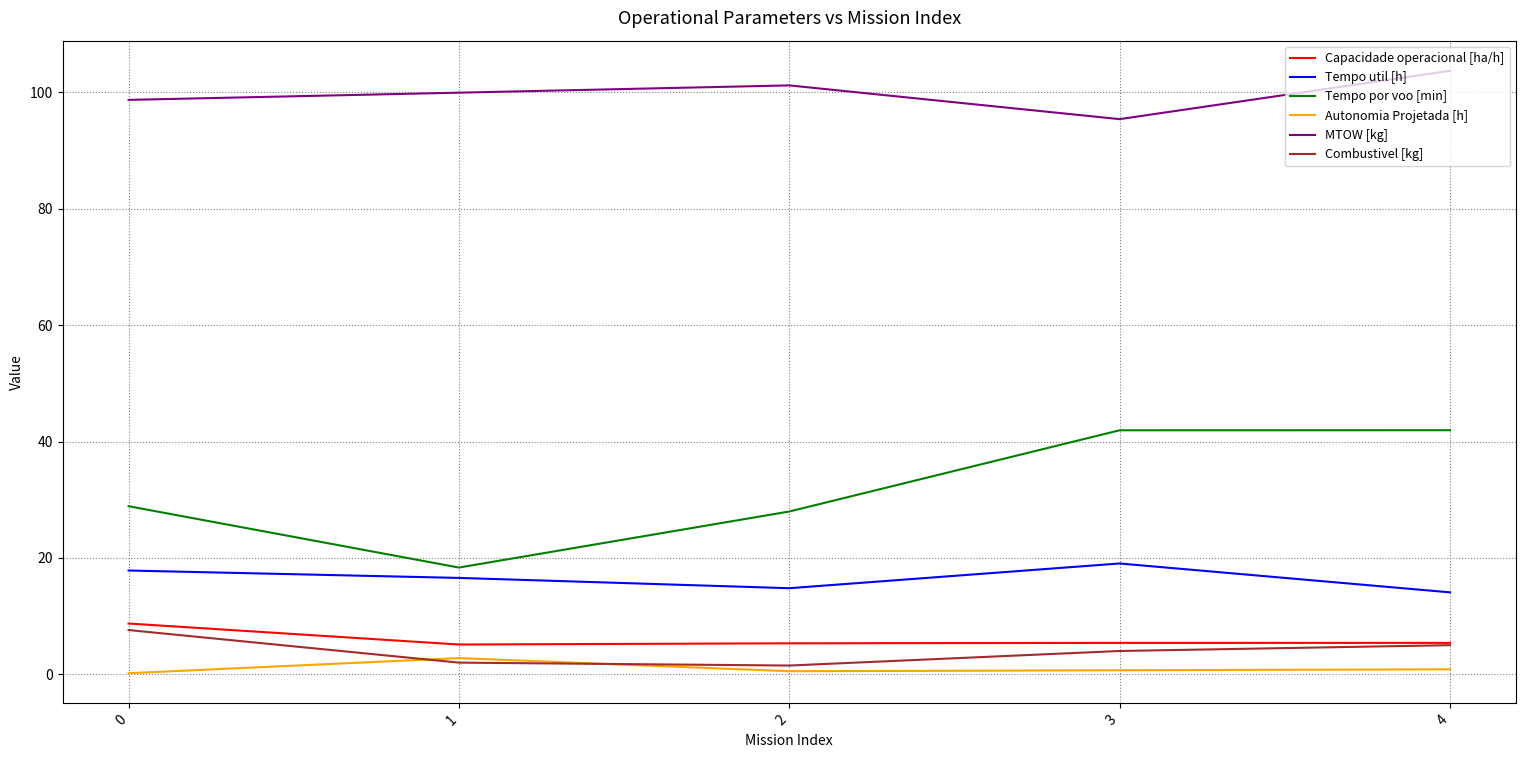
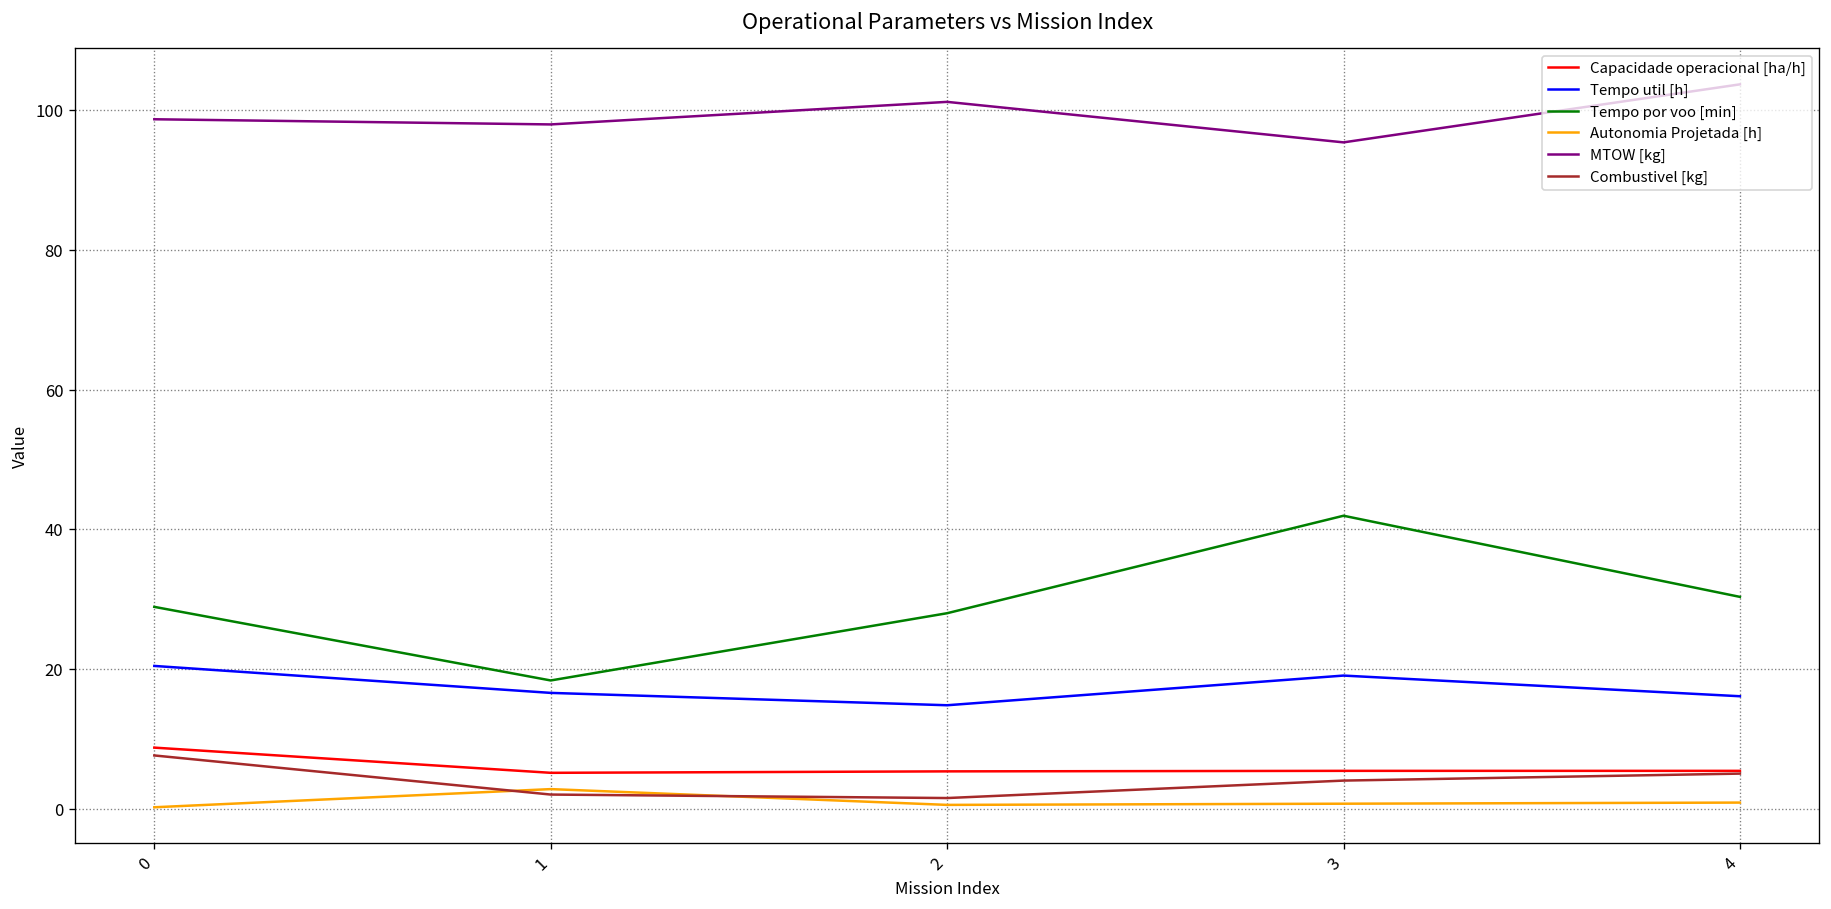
Tempo util [h], 0: 18 -> 20
MTOW [kg], 1: 100 -> 98
Tempo util [h], 4: 14 -> 16
Tempo por voo [min], 4: 42 -> 30
